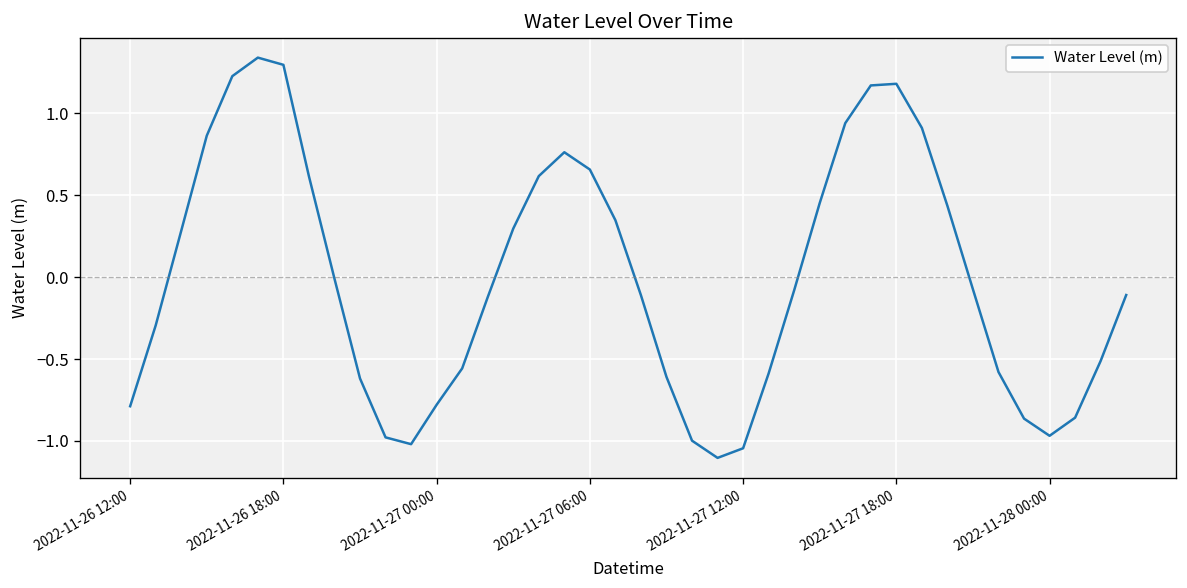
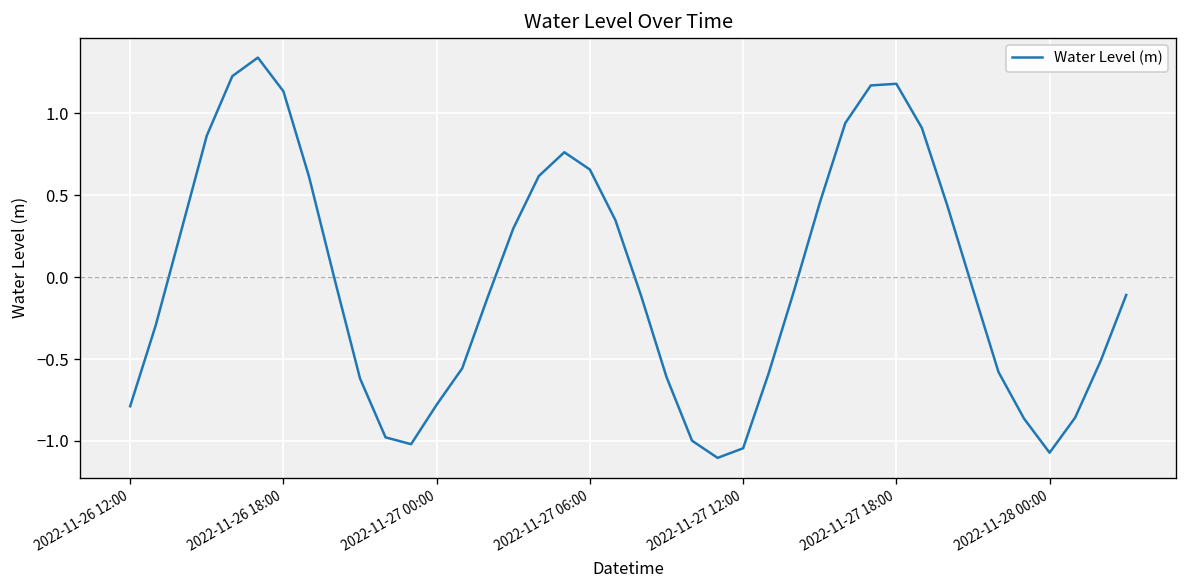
2022-11-26 18:00: 1.30 -> 1.13
2022-11-28 00:00: -0.97 -> -1.07
